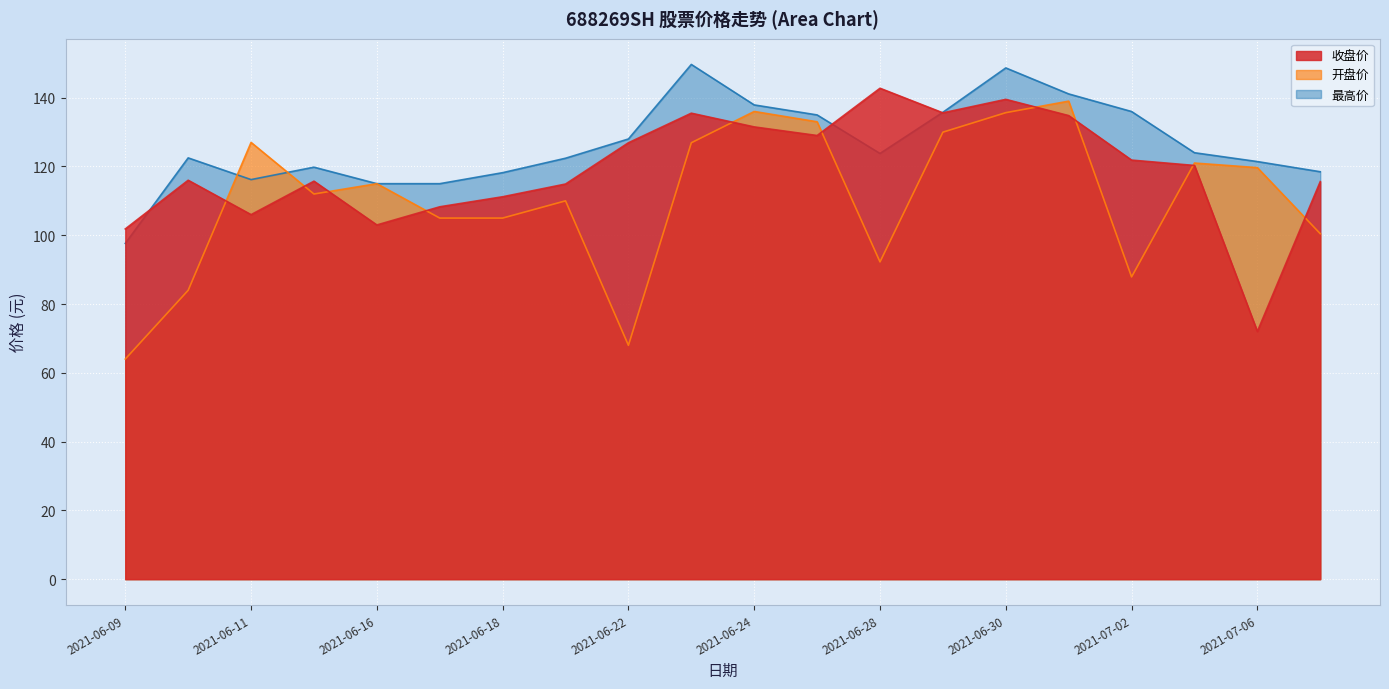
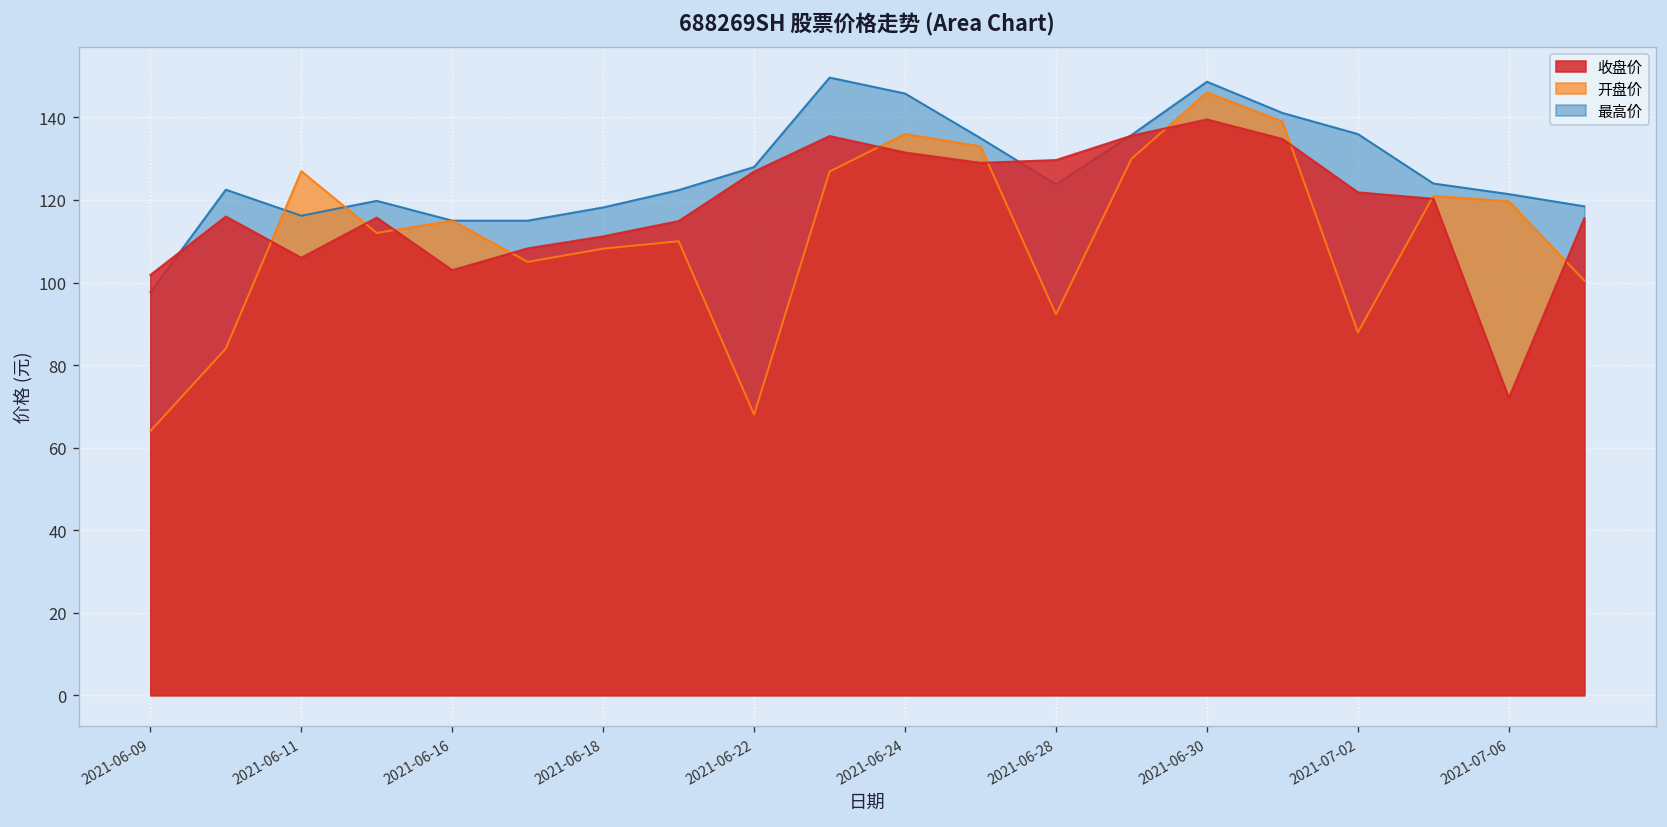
开盘价, 2021-06-18: 105 -> 108
最高价, 2021-06-24: 138 -> 146
收盘价, 2021-06-28: 143 -> 130
开盘价, 2021-06-30: 136 -> 146
